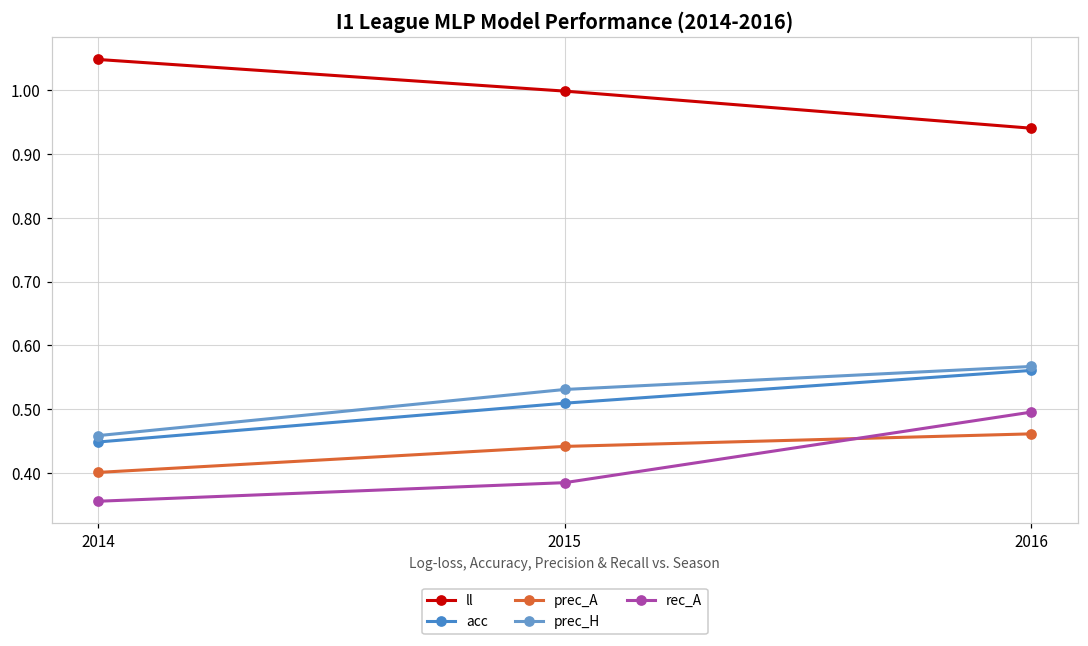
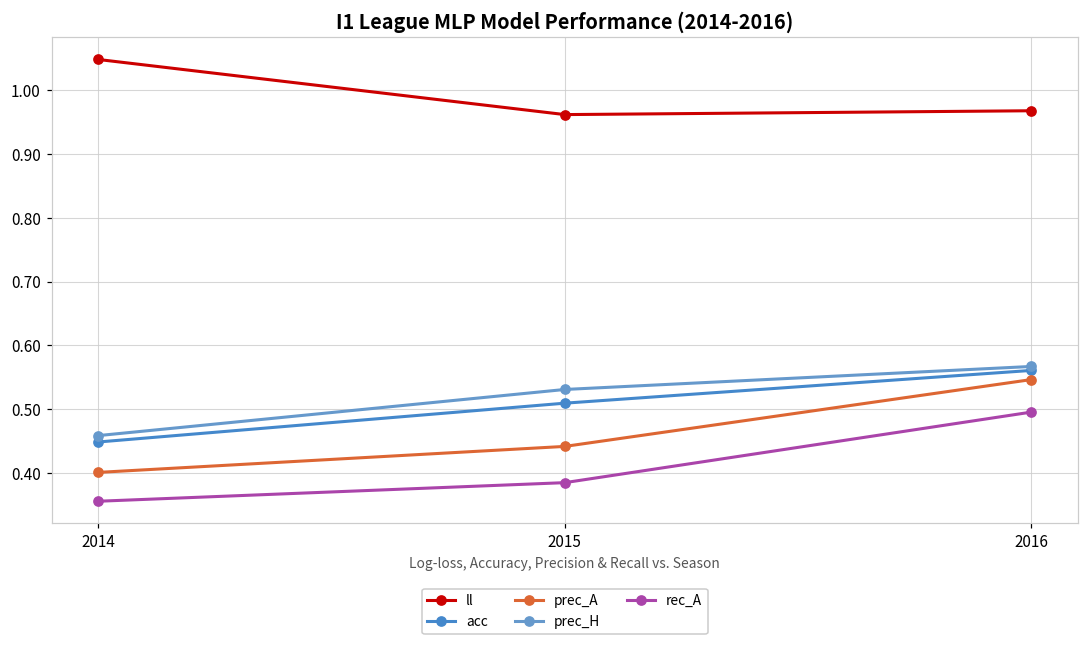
ll, 2015: 1.00 -> 0.96
ll, 2016: 0.94 -> 0.97
prec_A, 2016: 0.46 -> 0.55
